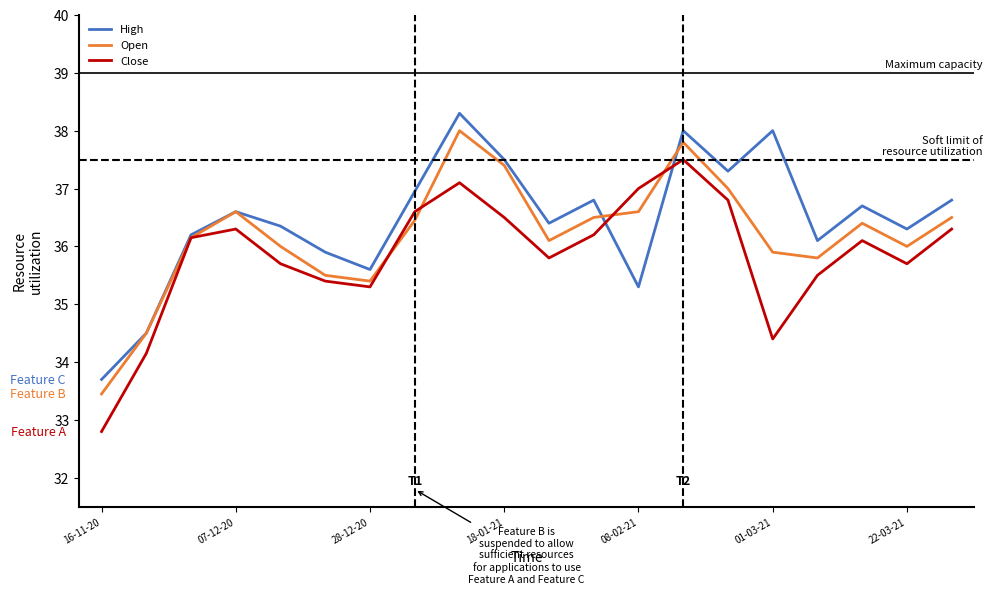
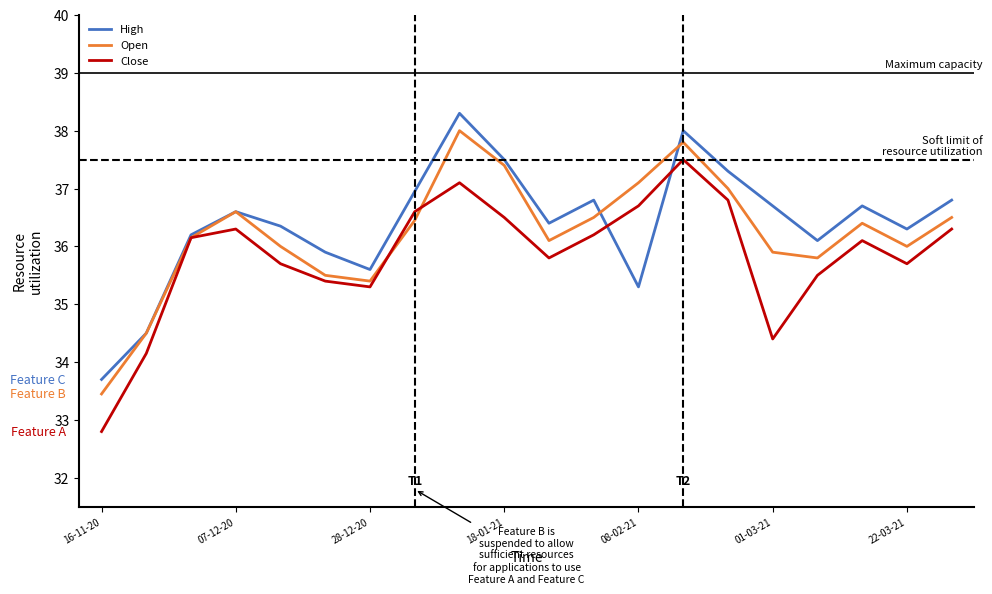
Open, 08-02-21: 36.6 -> 37.1
Close, 08-02-21: 37.0 -> 36.7
High, 01-03-21: 38.0 -> 36.7
